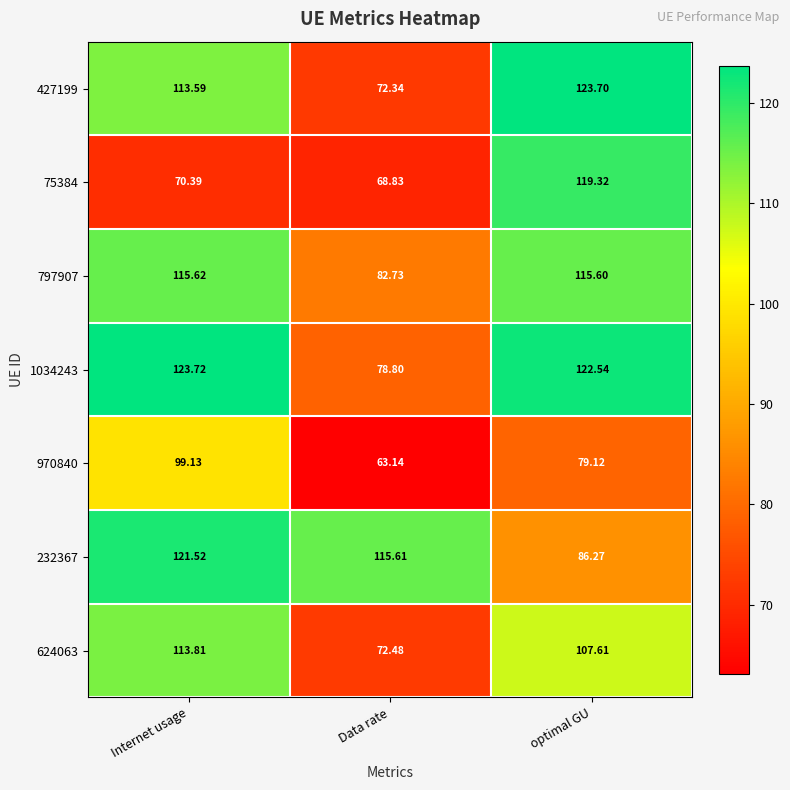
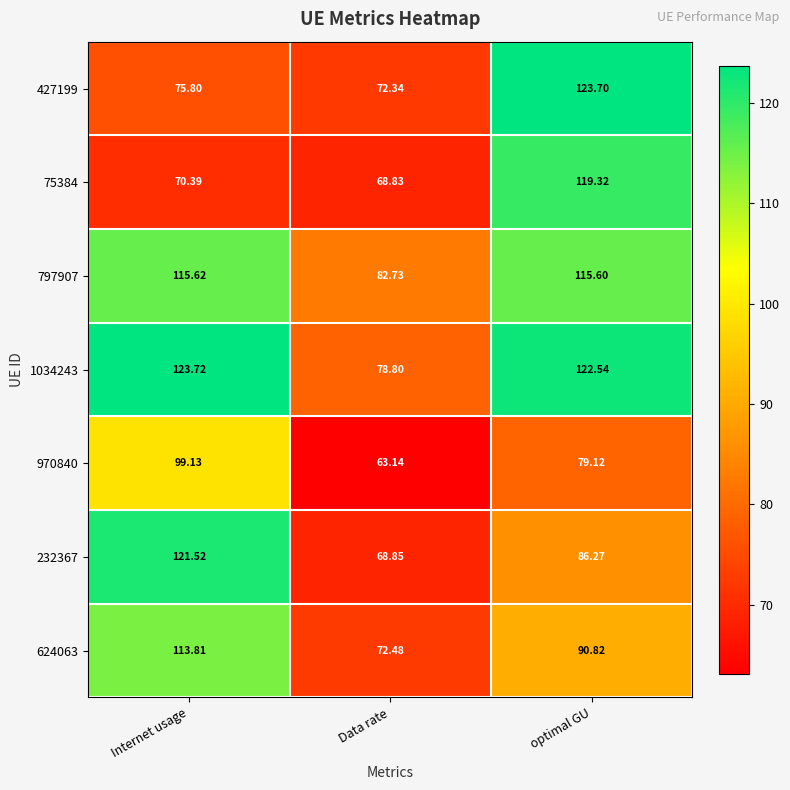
427199, Internet usage: 113.59 -> 75.80
232367, Data rate: 115.61 -> 68.85
624063, optimal GU: 107.61 -> 90.82
